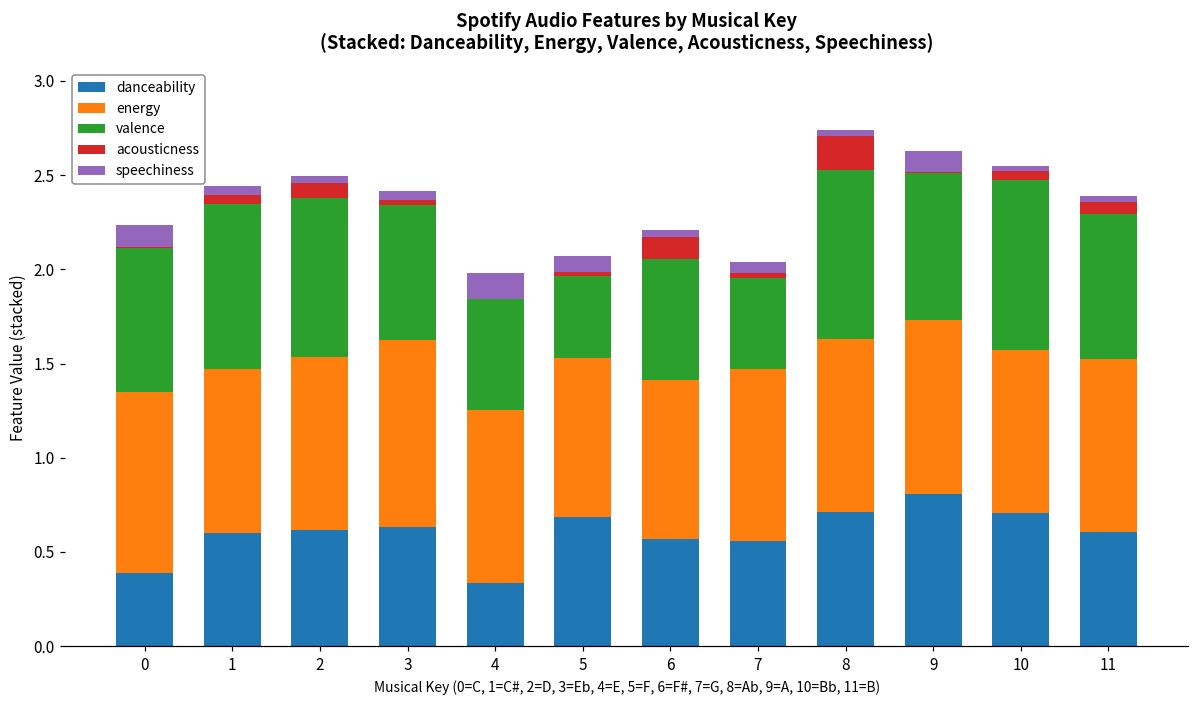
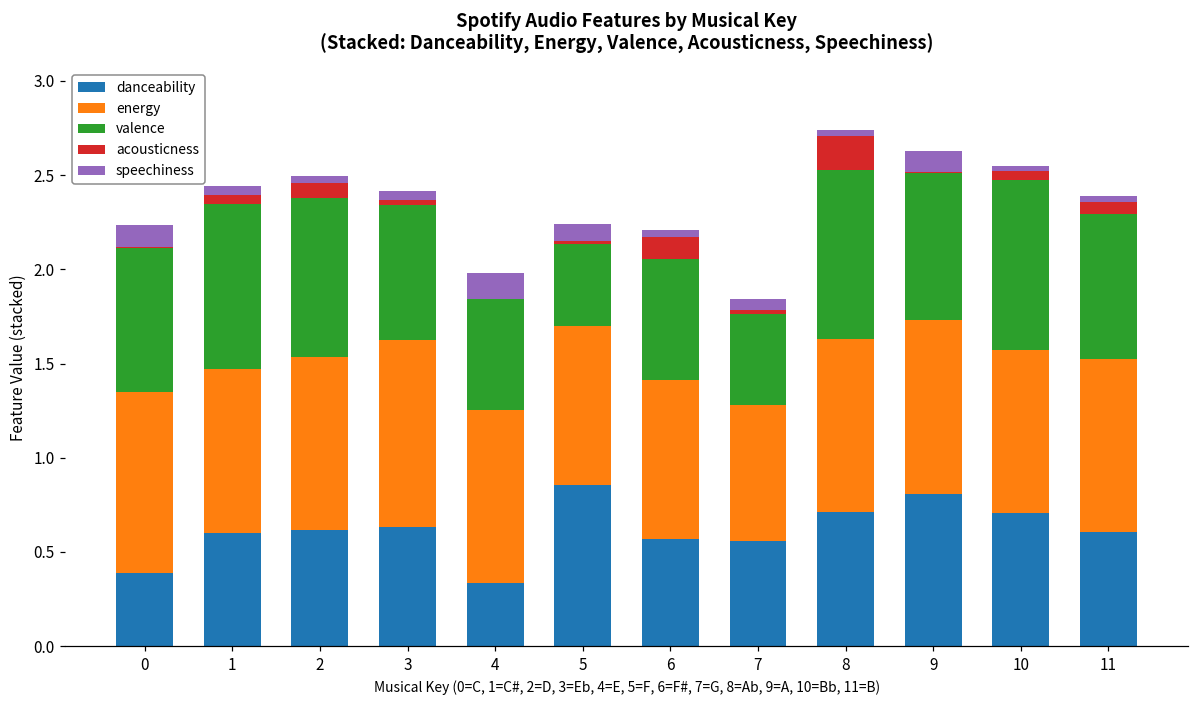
danceability, 5: 0.69 -> 0.85
energy, 7: 0.92 -> 0.72
